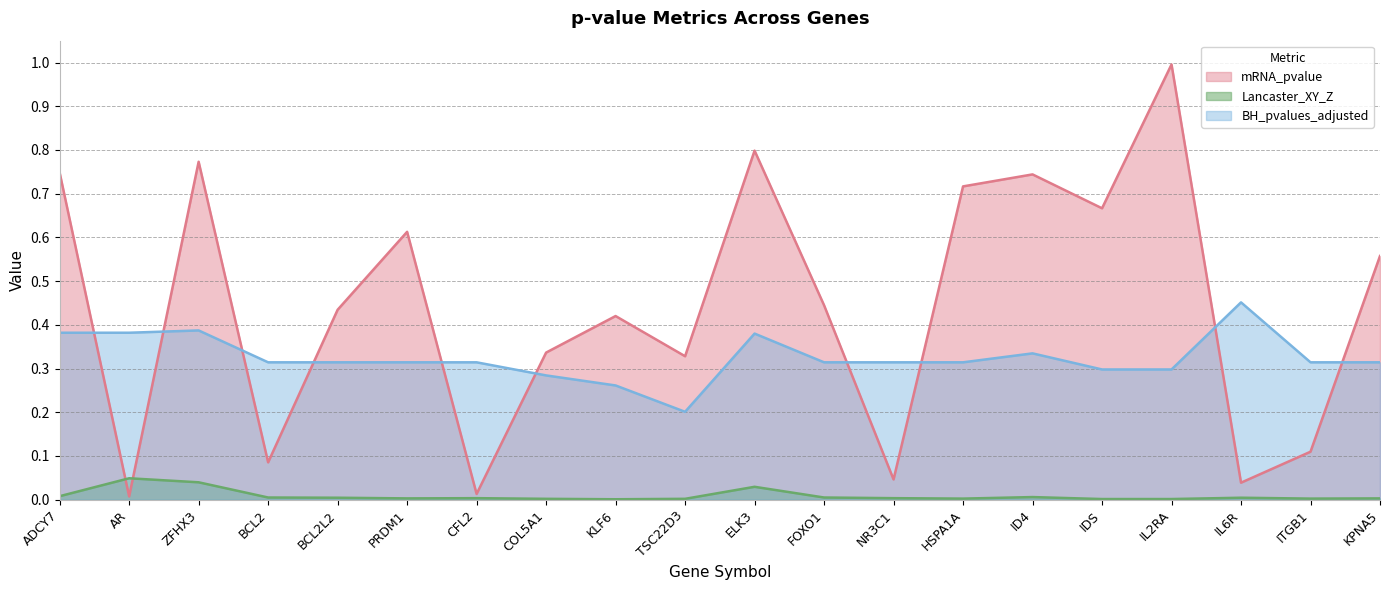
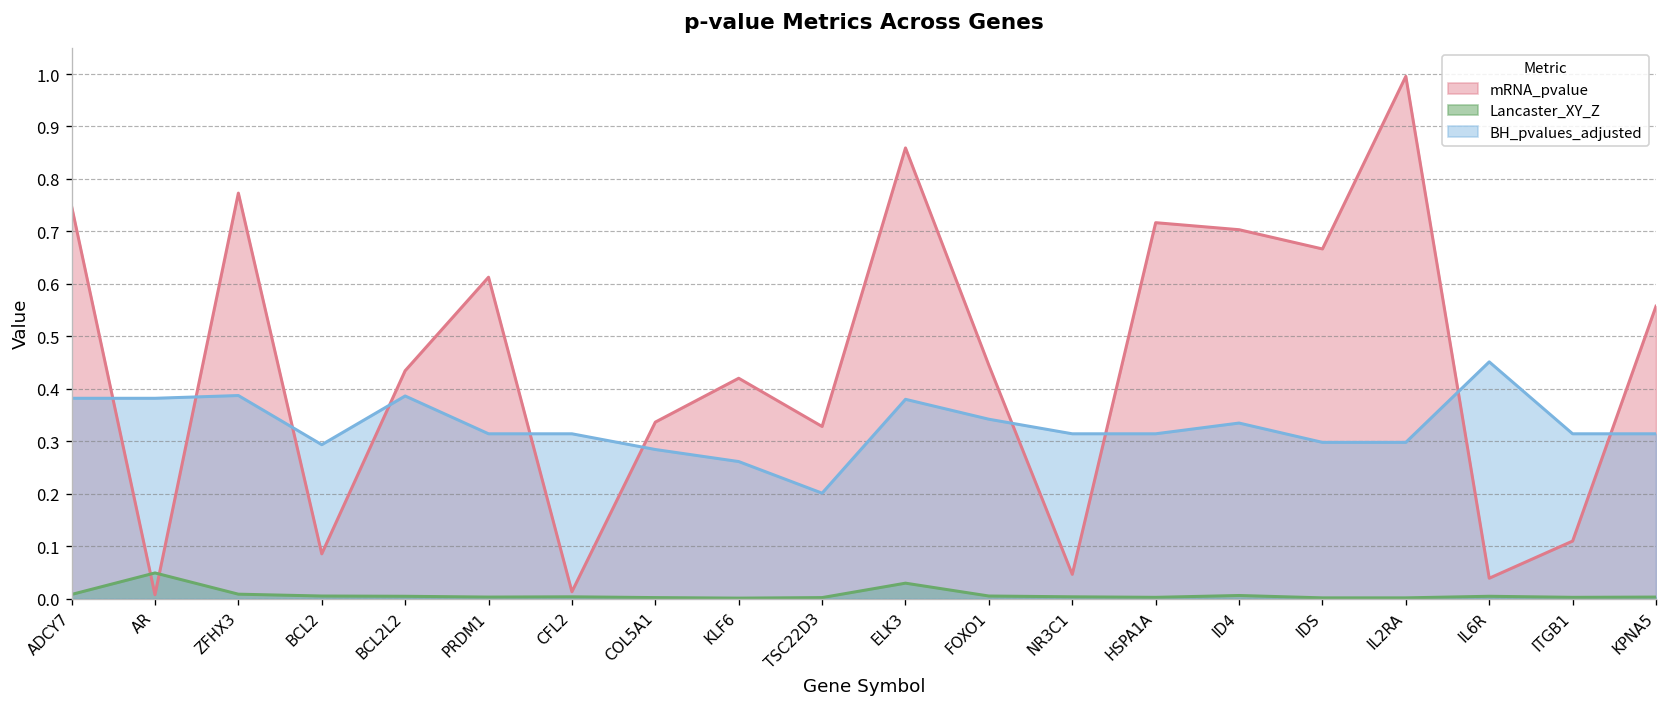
Lancaster_XY_Z, ZFHX3: 0.04 -> 0.01
BH_pvalues_adjusted, BCL2: 0.31 -> 0.29
BH_pvalues_adjusted, BCL2L2: 0.31 -> 0.39
mRNA_pvalue, ELK3: 0.80 -> 0.86
BH_pvalues_adjusted, FOXO1: 0.31 -> 0.34
mRNA_pvalue, ID4: 0.74 -> 0.70
